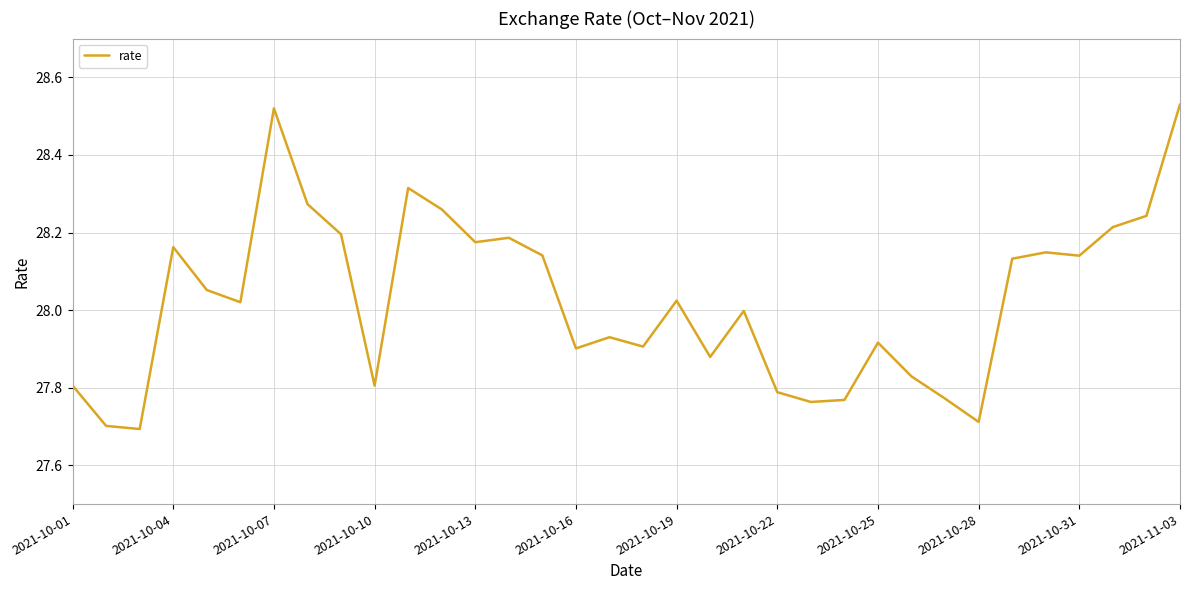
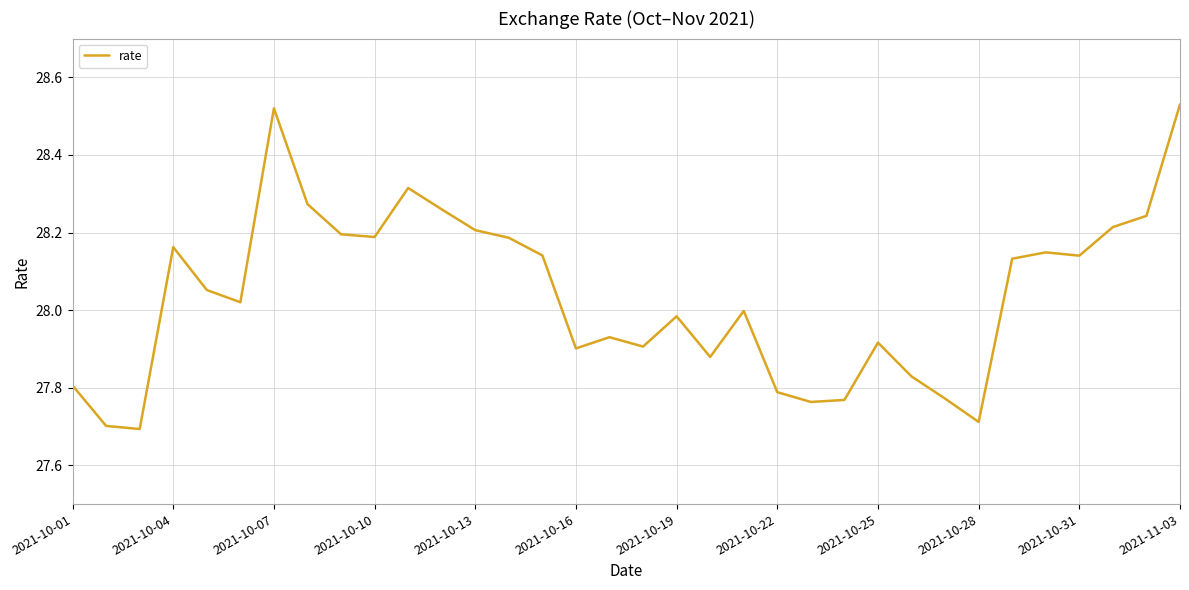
2021-10-10: 27.81 -> 28.19
2021-10-13: 28.18 -> 28.21
2021-10-19: 28.02 -> 27.98
